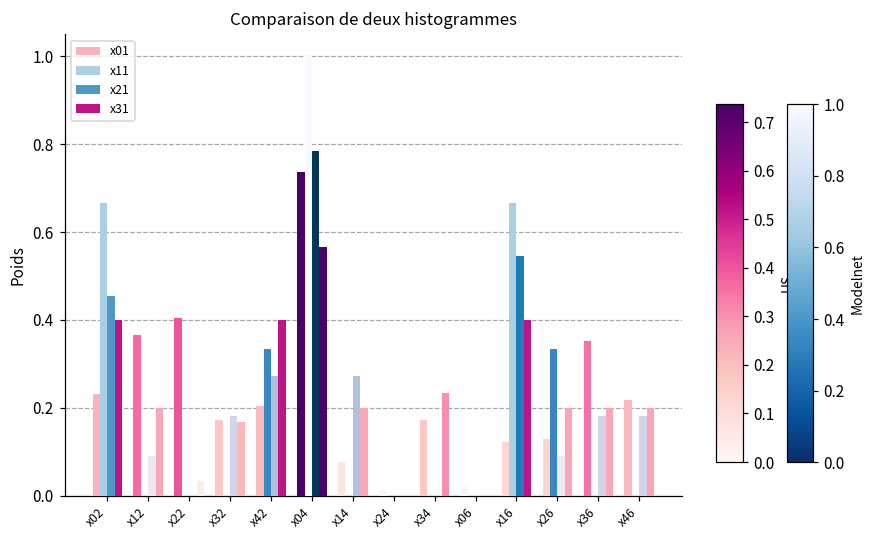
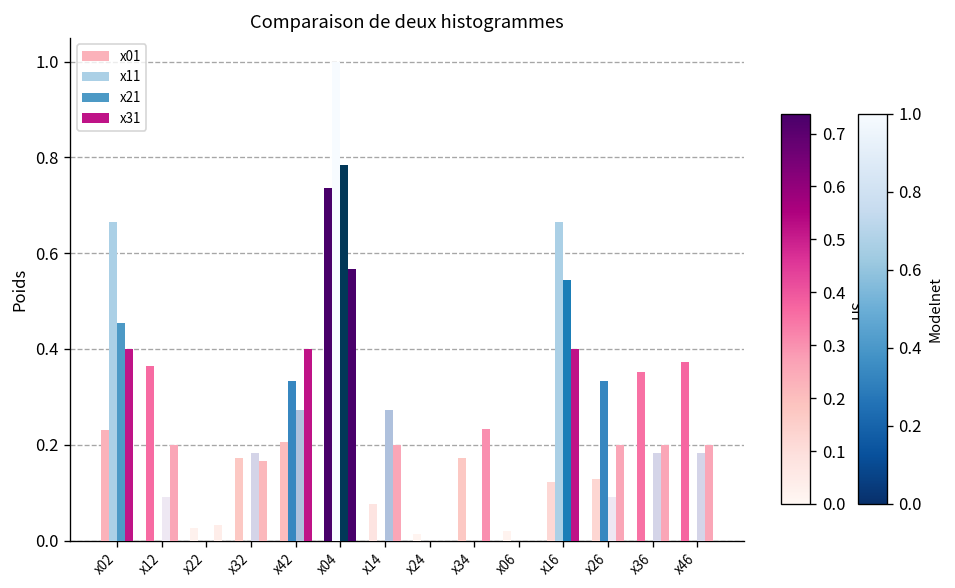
x01, x22: 0.40 -> 0.03
x01, x46: 0.22 -> 0.37
